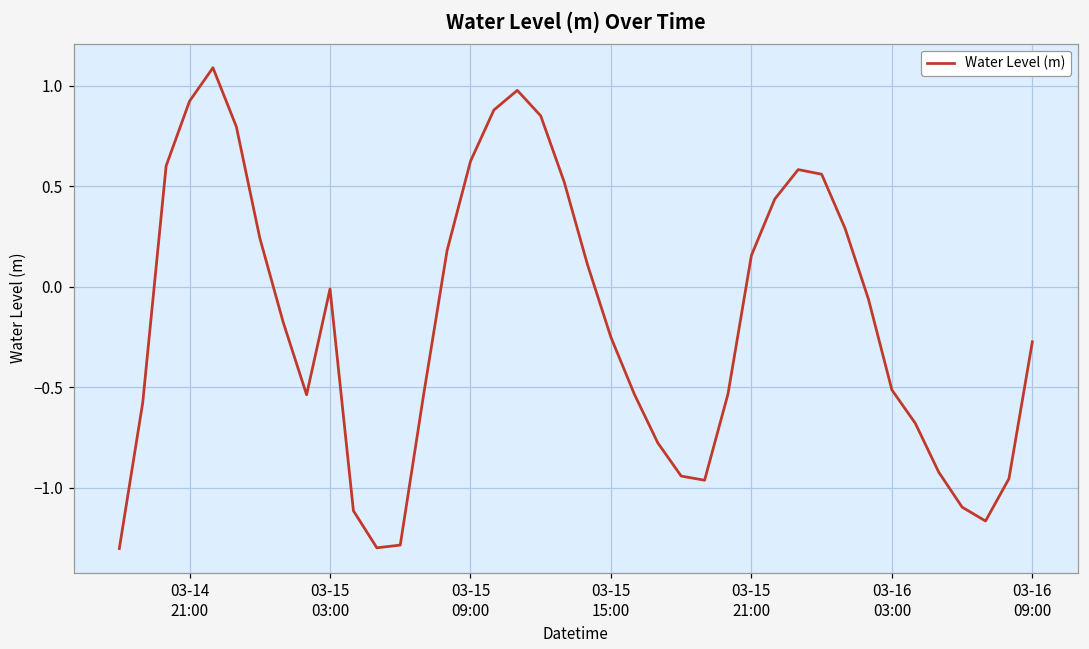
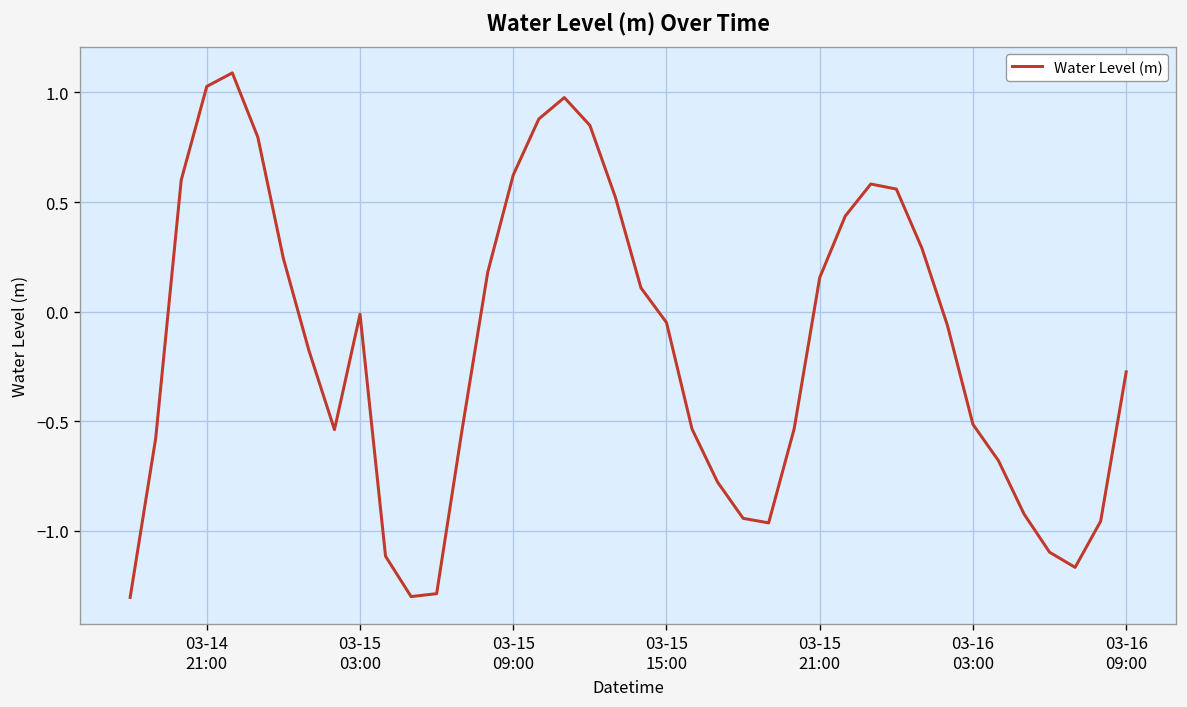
03-14 21:00: 0.92 -> 1.03
03-15 15:00: -0.25 -> -0.05
